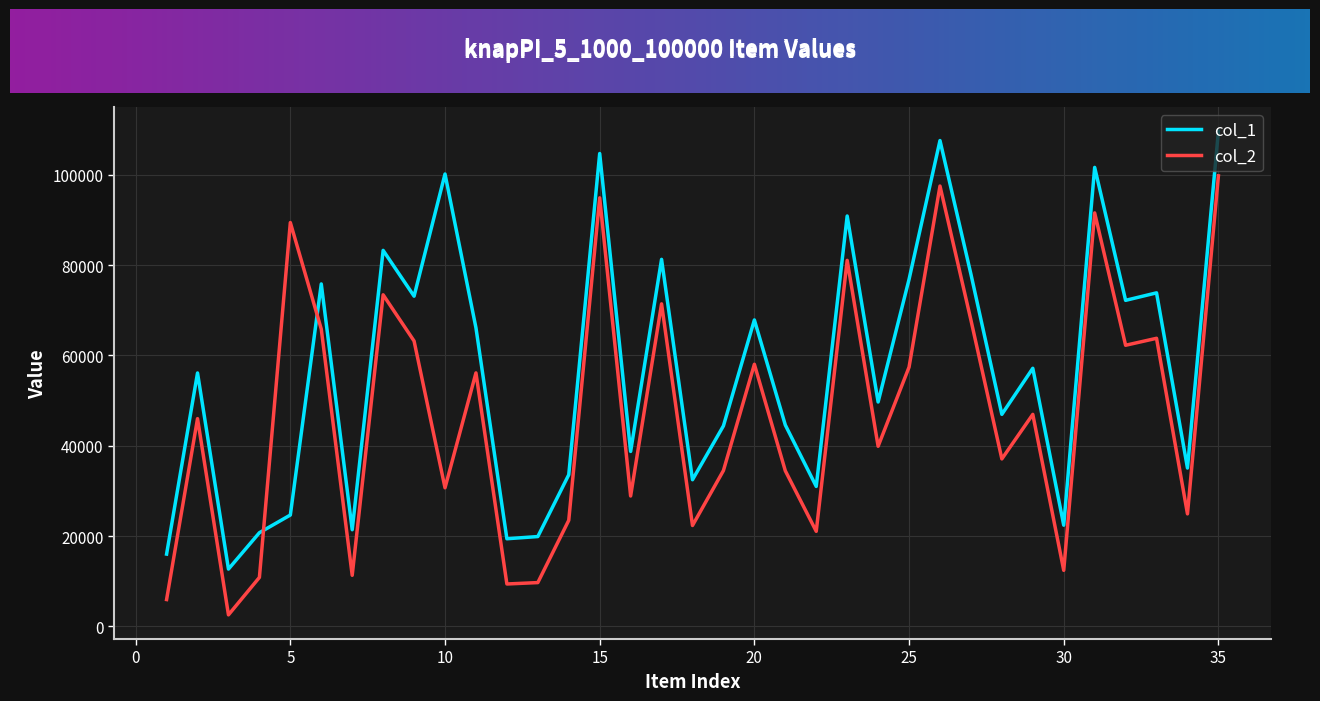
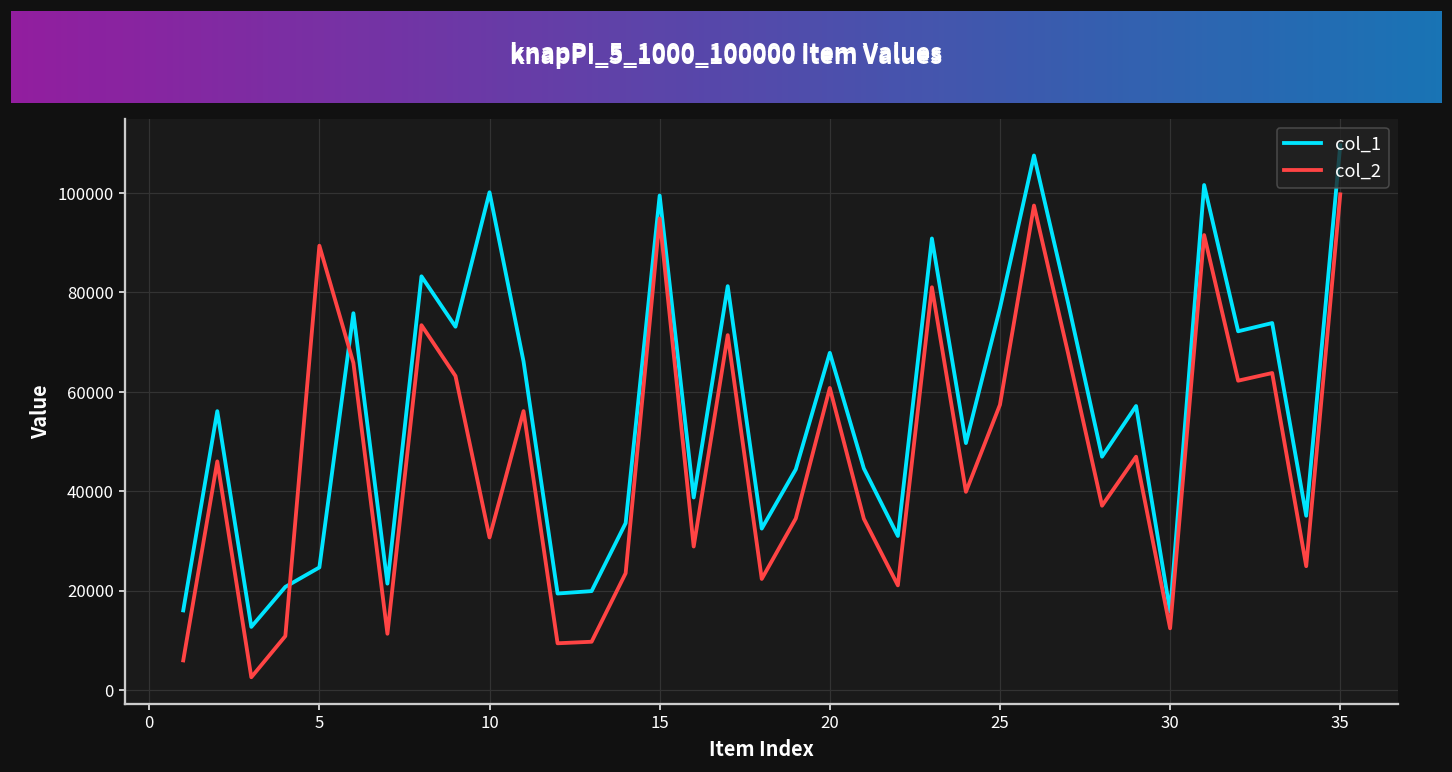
col_1, 15: 105000 -> 99000
col_2, 20: 58000 -> 61000
col_1, 30: 22000 -> 16000
